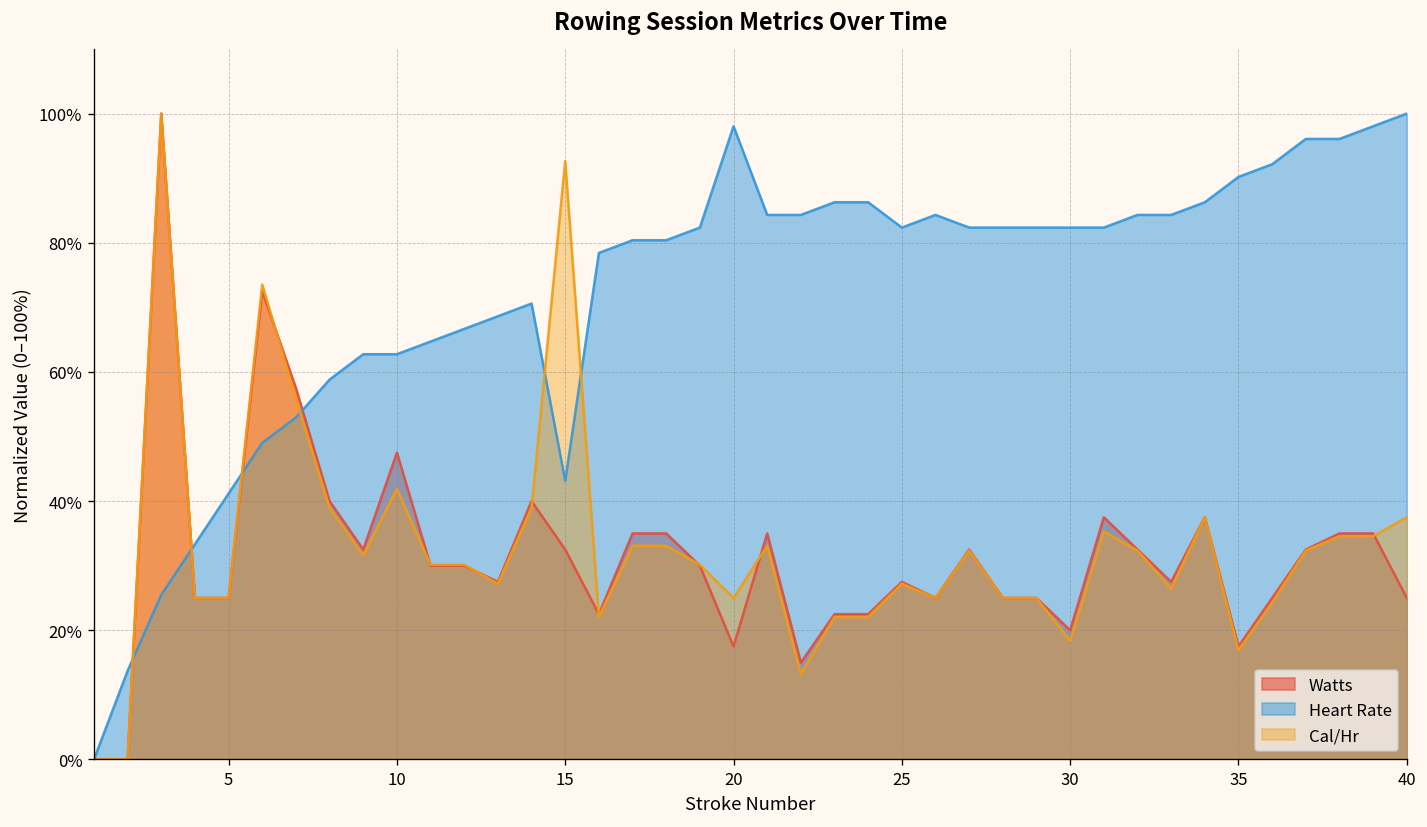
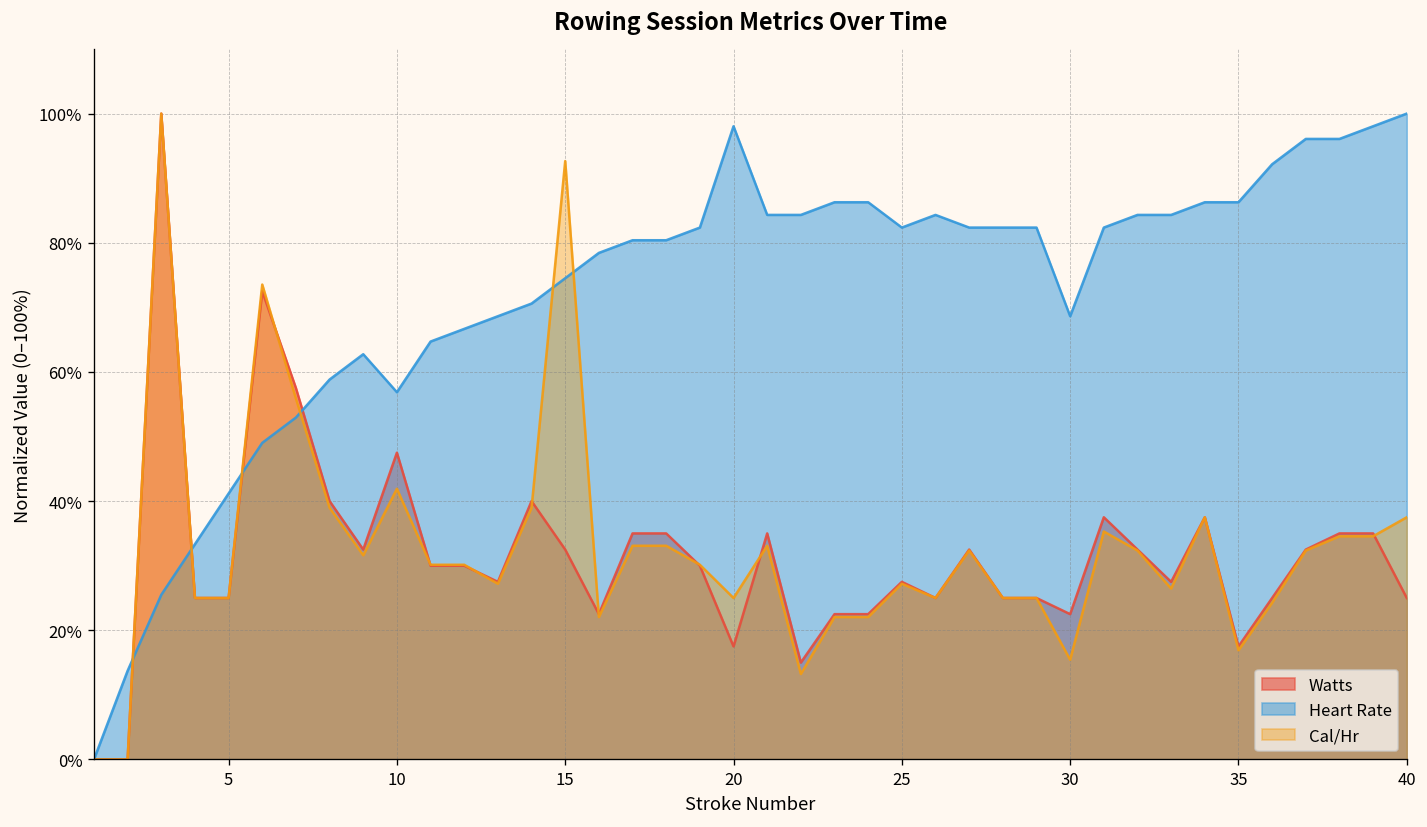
Heart Rate, 10: 63% -> 57%
Heart Rate, 15: 43% -> 75%
Watts, 30: 20% -> 23%
Heart Rate, 30: 82% -> 69%
Cal/Hr, 30: 18% -> 15%
Heart Rate, 35: 90% -> 86%
